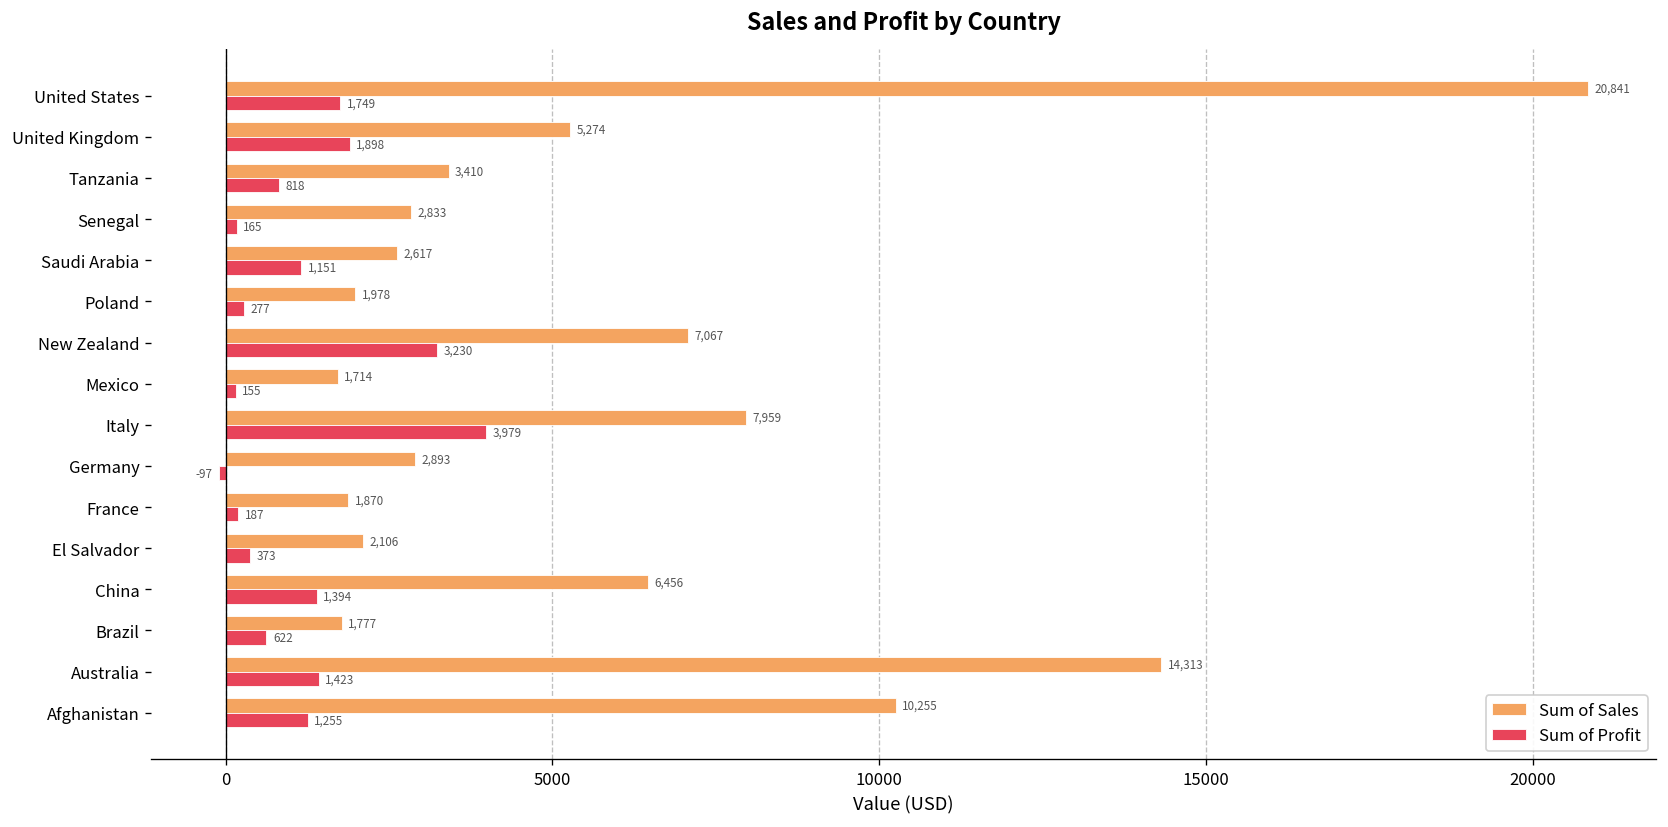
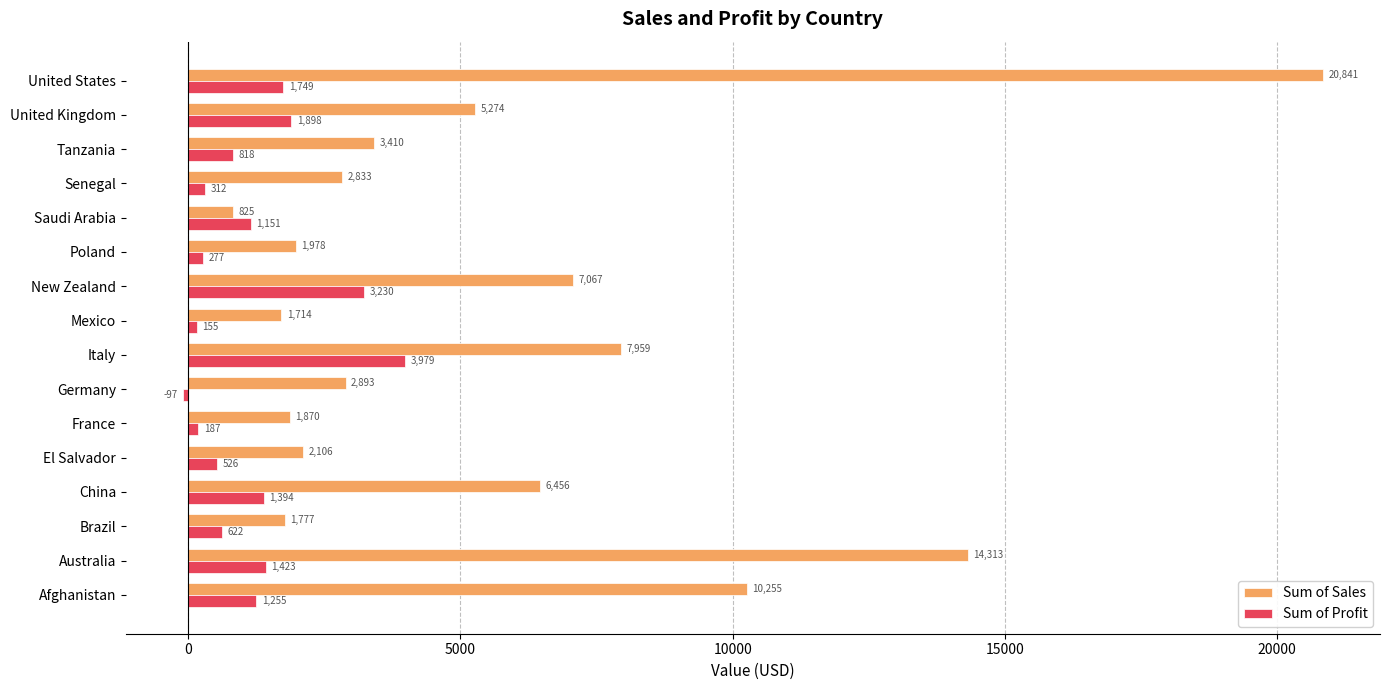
Sum of Profit, Senegal: 165 -> 312
Sum of Sales, Saudi Arabia: 2,617 -> 825
Sum of Profit, El Salvador: 373 -> 526
